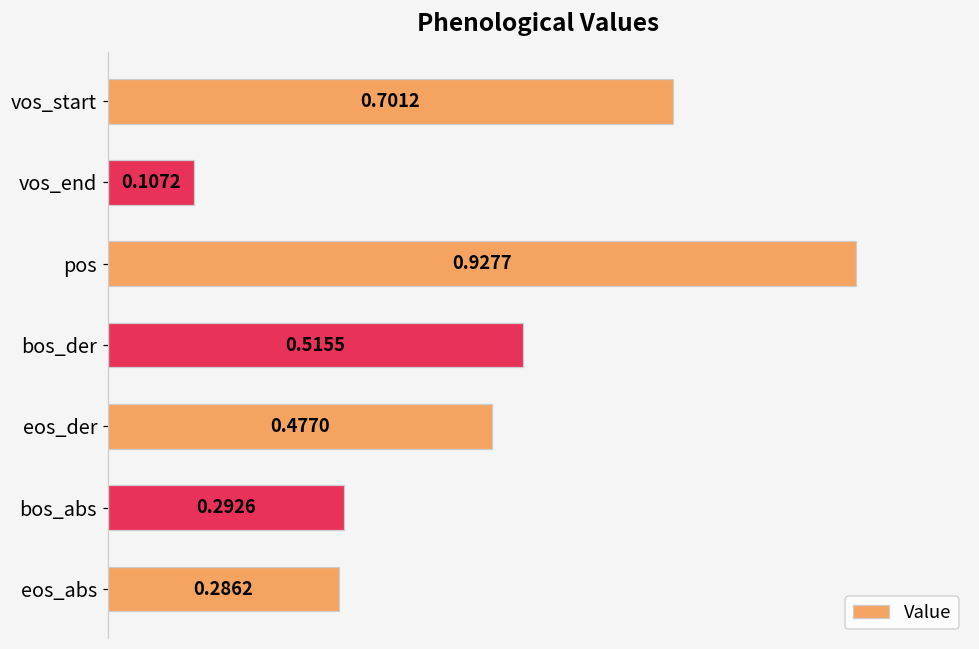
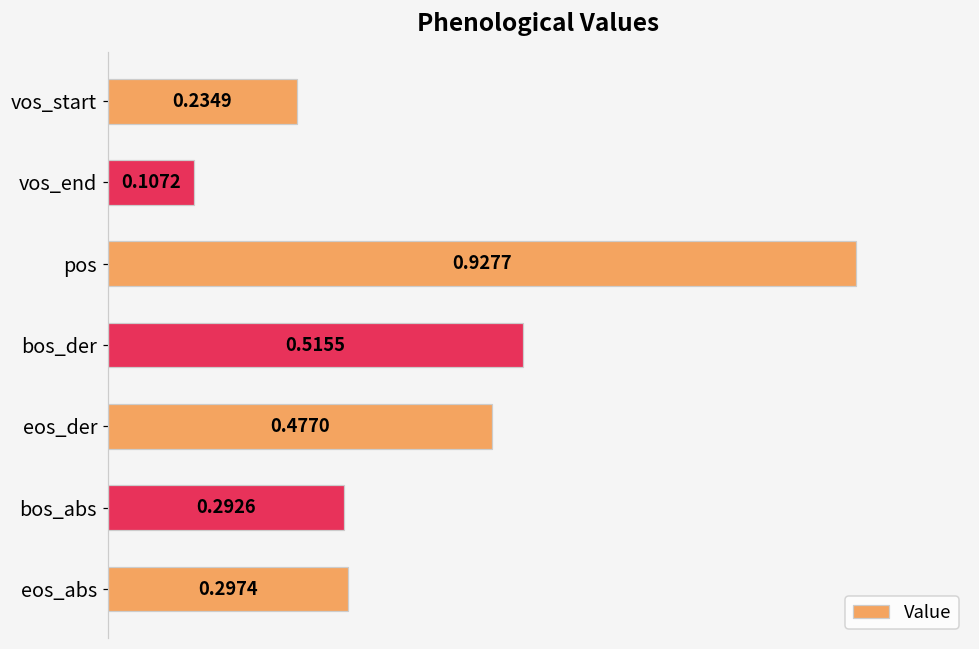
vos_start: 0.7012 -> 0.2349
eos_abs: 0.2862 -> 0.2974
